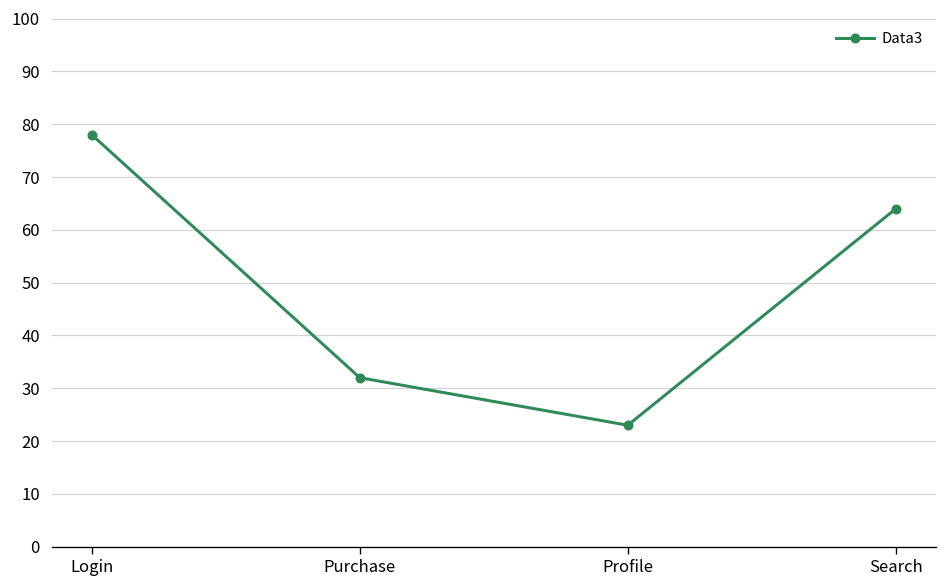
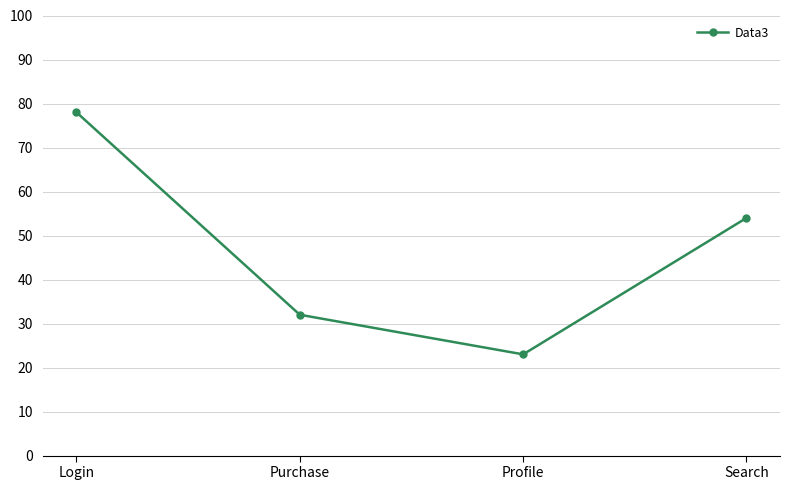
Search: 64 -> 54
